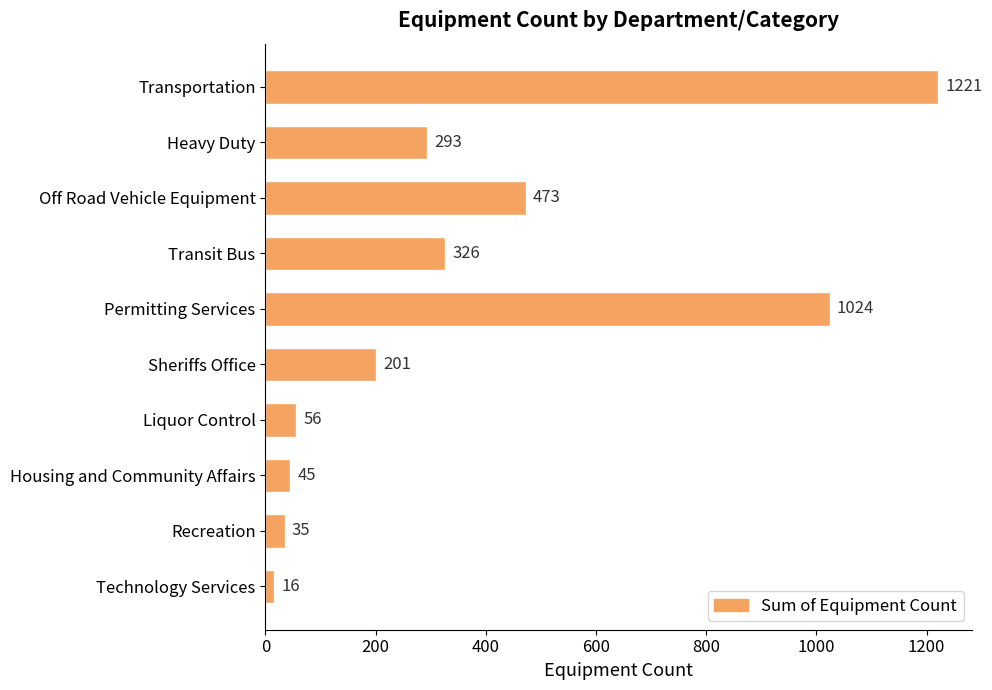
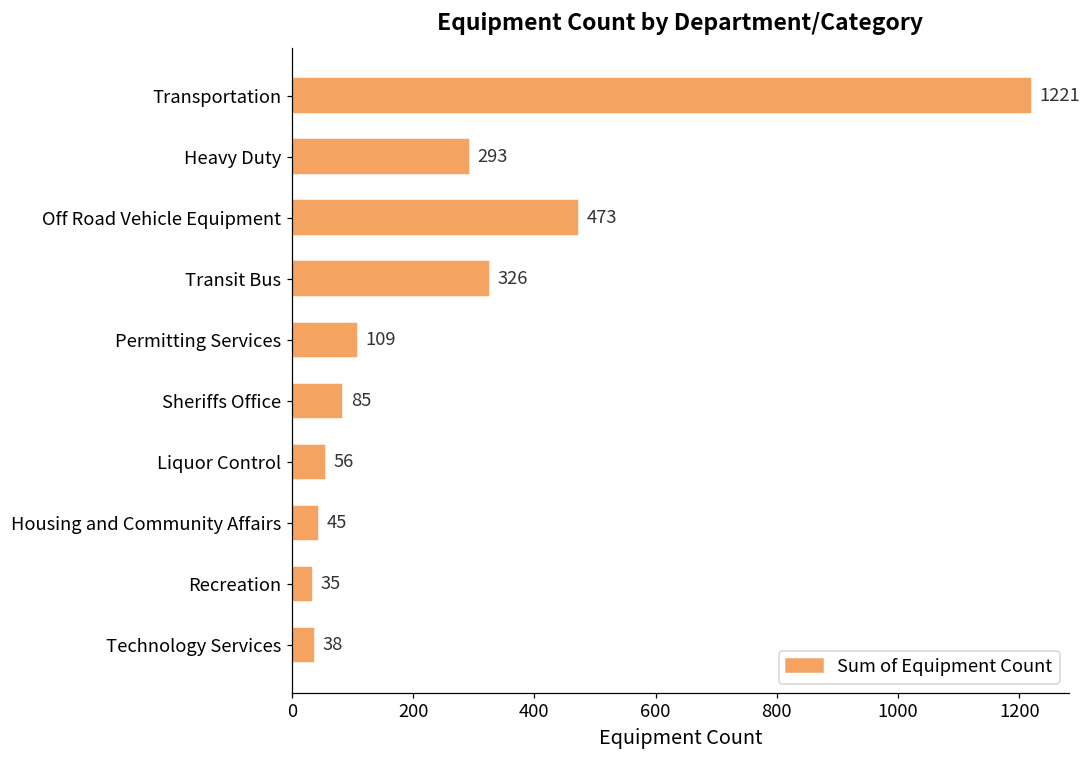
Permitting Services: 1024 -> 109
Sheriffs Office: 201 -> 85
Technology Services: 16 -> 38
